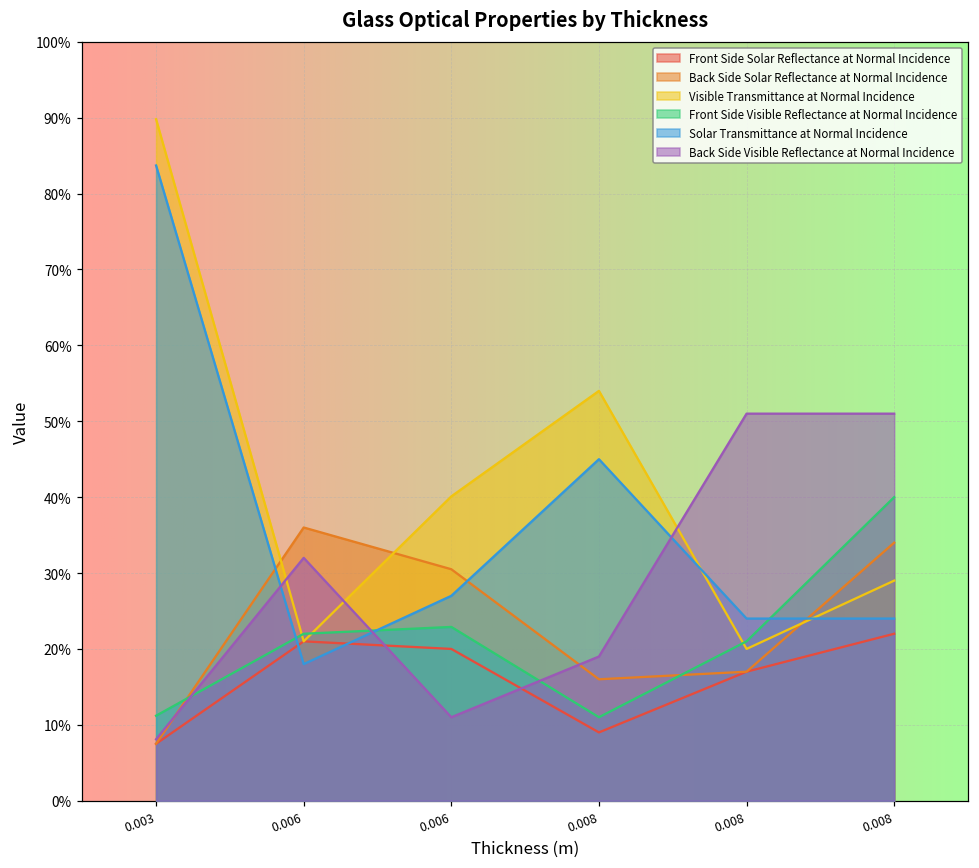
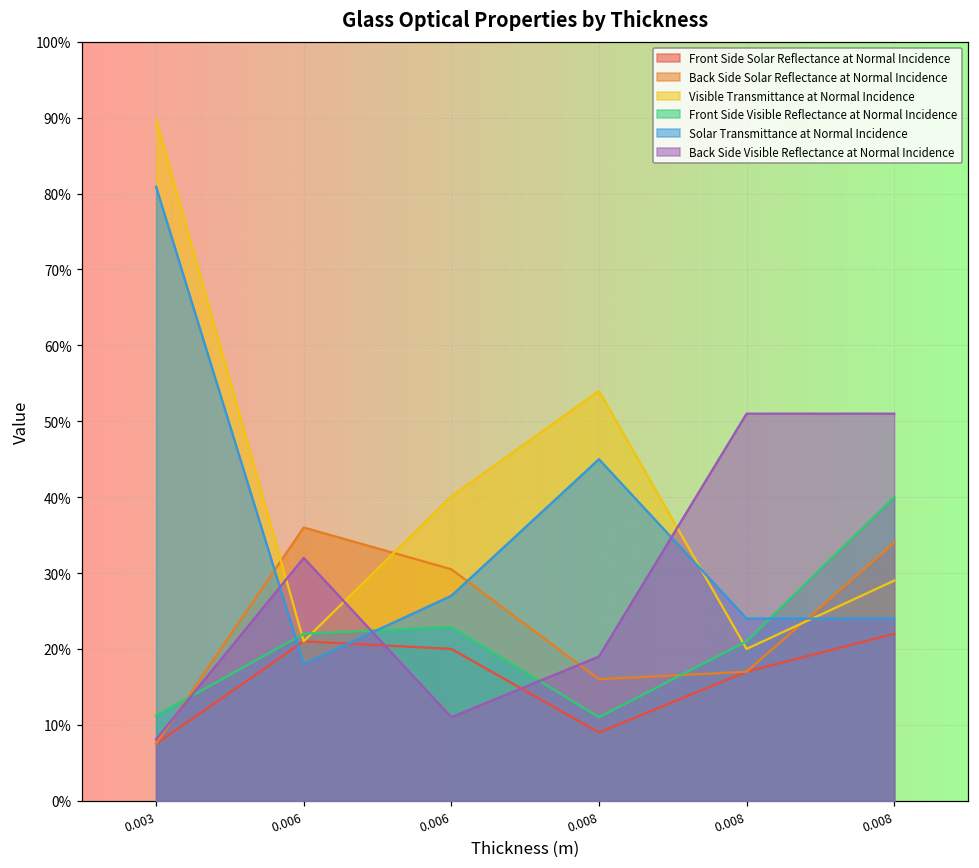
Solar Transmittance at Normal Incidence, 0.003: 84% -> 81%
